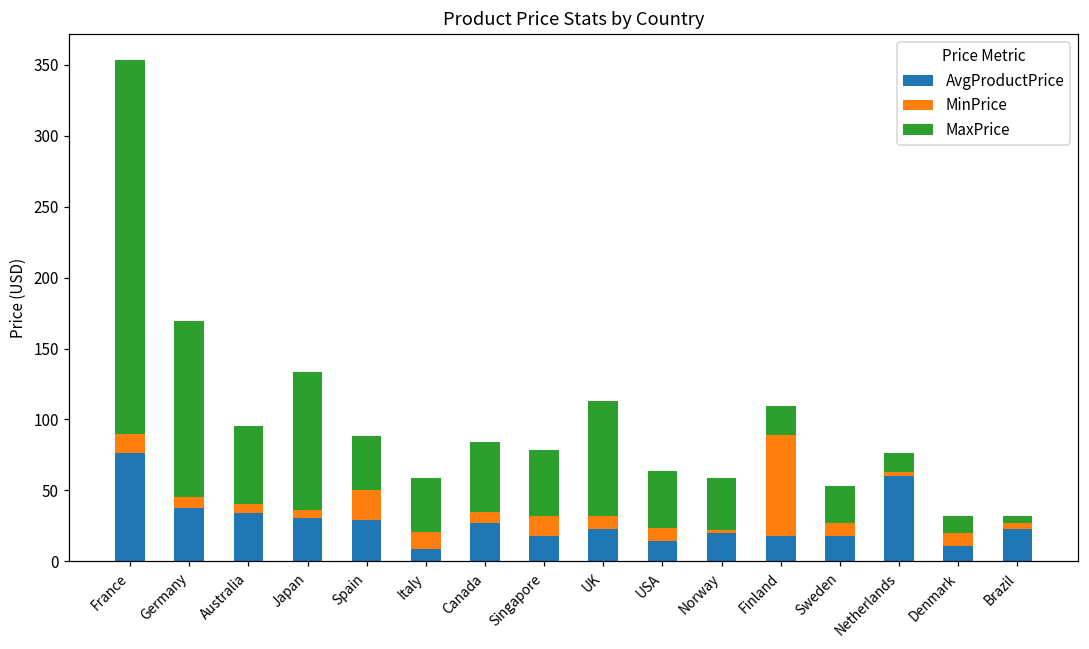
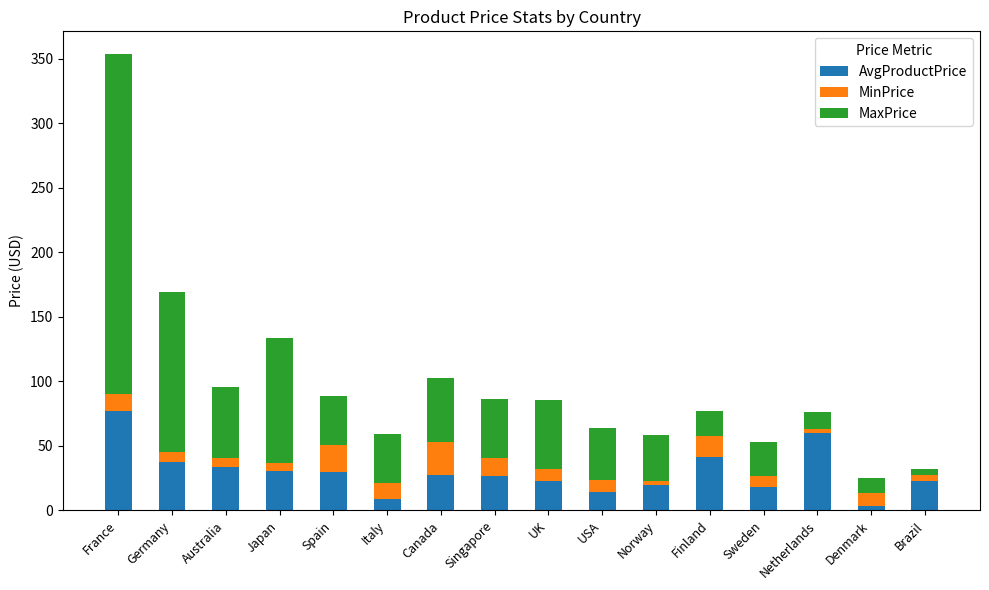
MinPrice, Canada: 7 -> 26
AvgProductPrice, Singapore: 18 -> 26
MaxPrice, UK: 81 -> 54
AvgProductPrice, Finland: 18 -> 41
MinPrice, Finland: 71 -> 16
AvgProductPrice, Denmark: 11 -> 4
